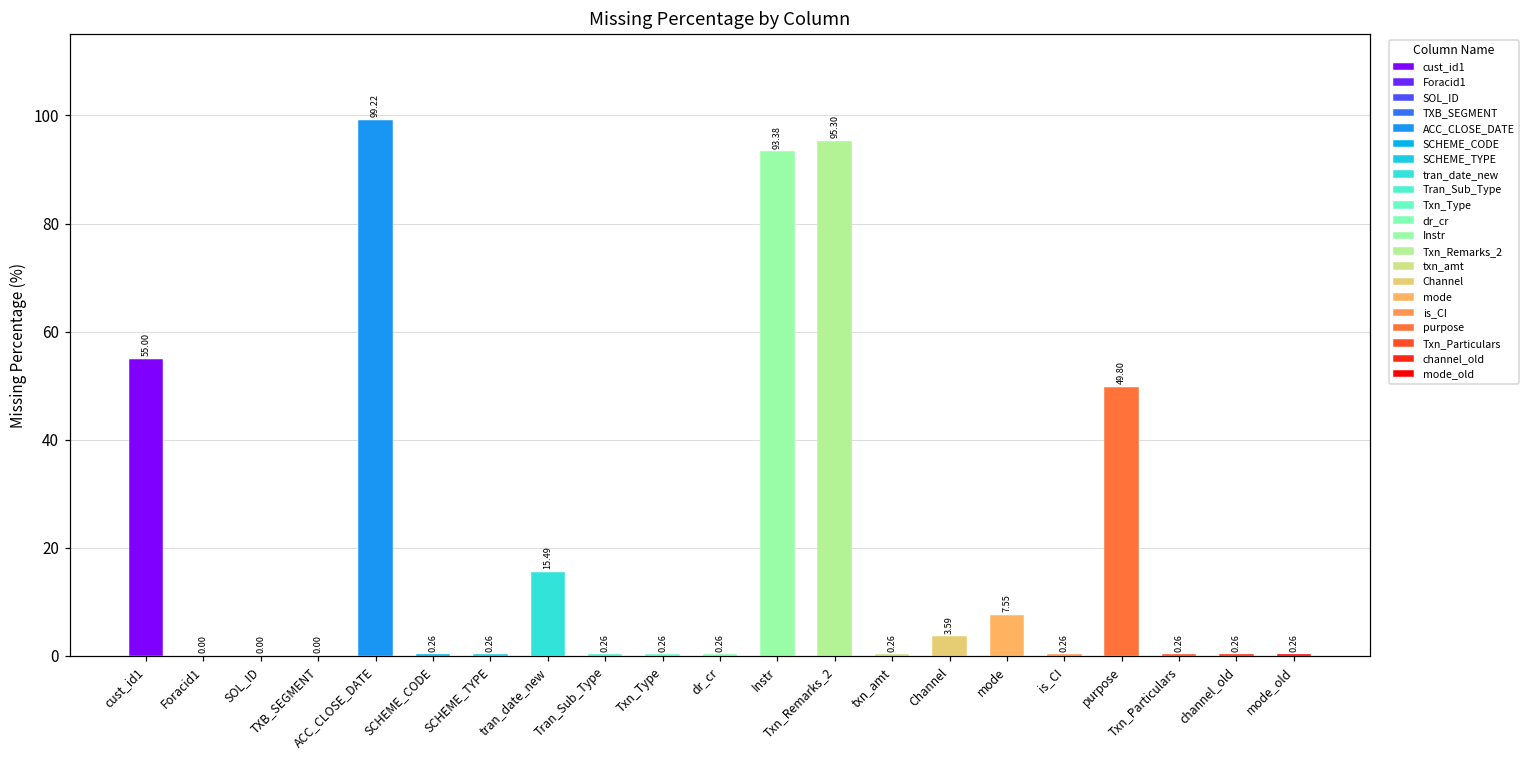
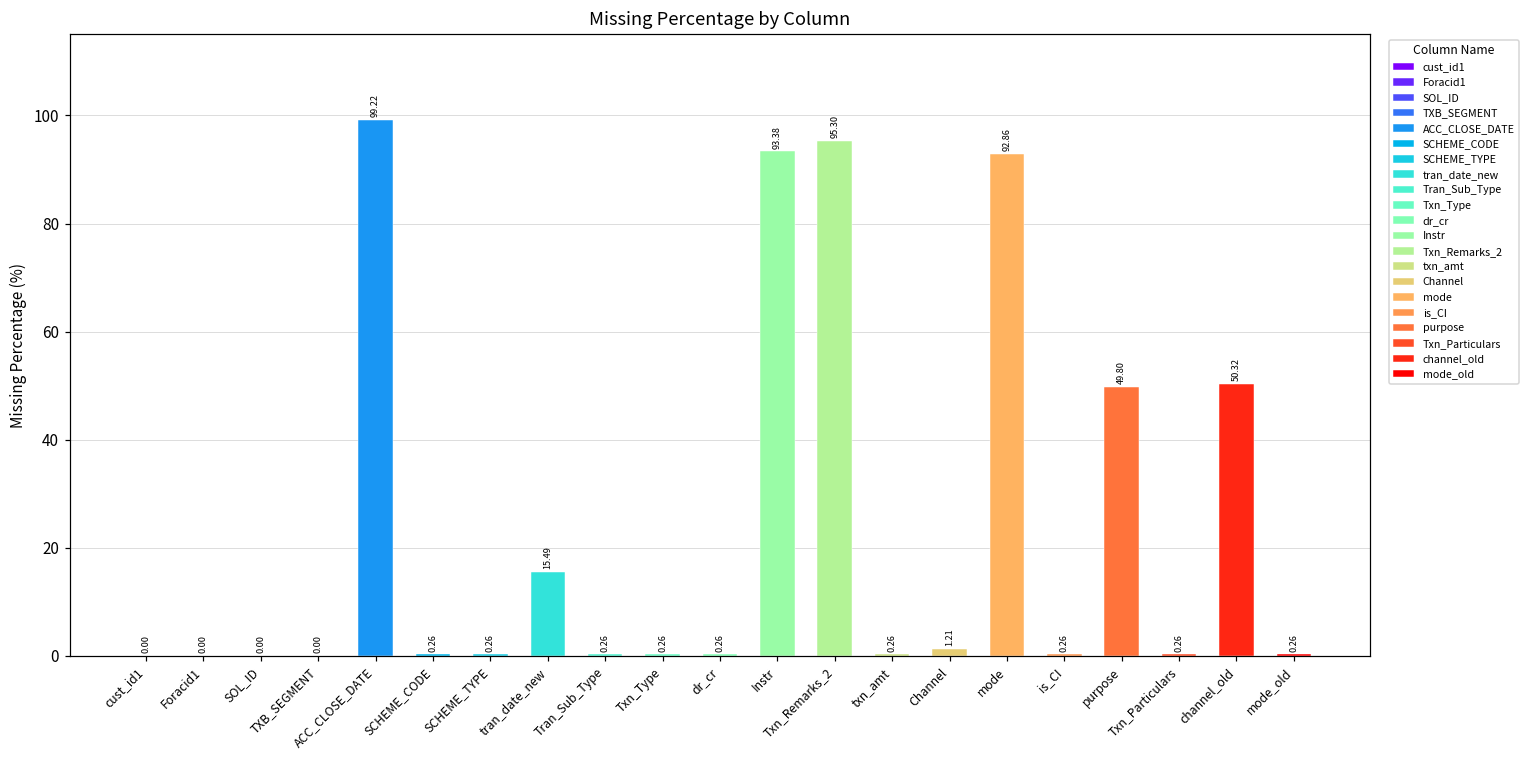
cust_id1: 55.00 -> 0.00
Channel: 3.59 -> 1.21
mode: 7.55 -> 92.86
channel_old: 0.26 -> 50.32
